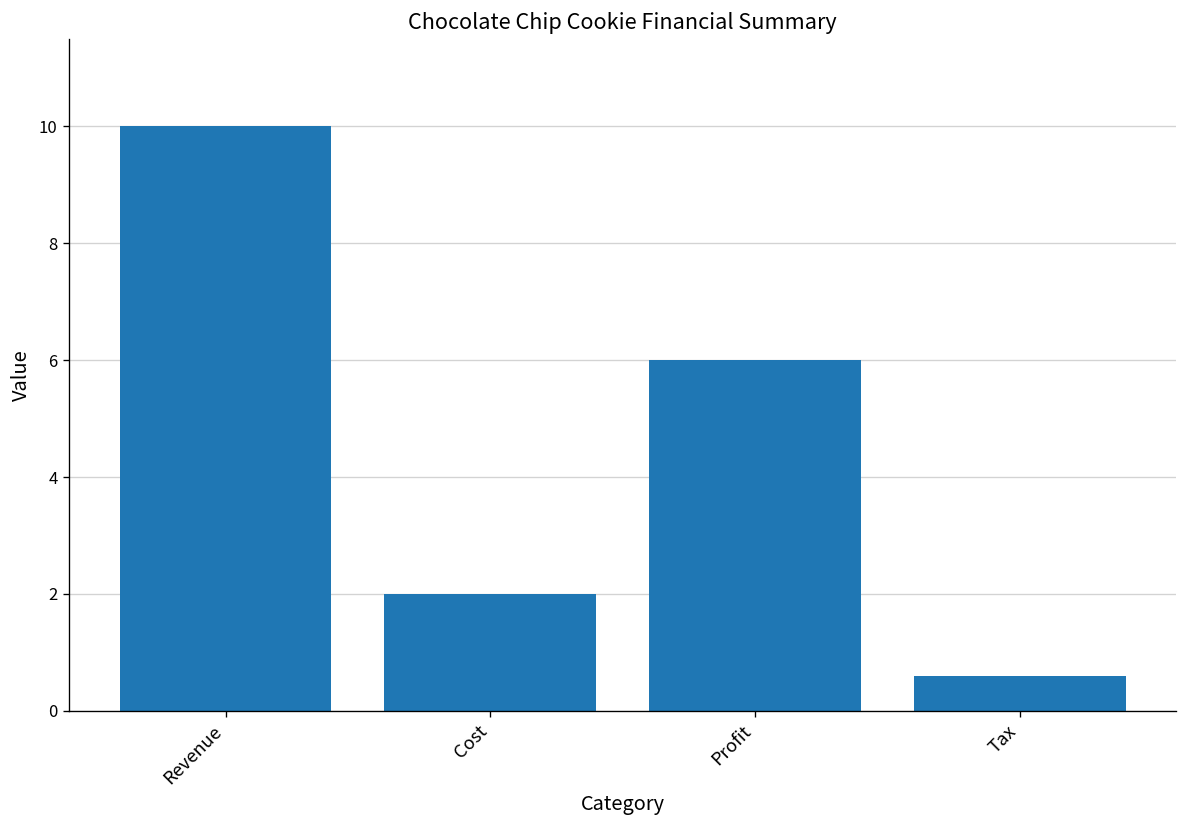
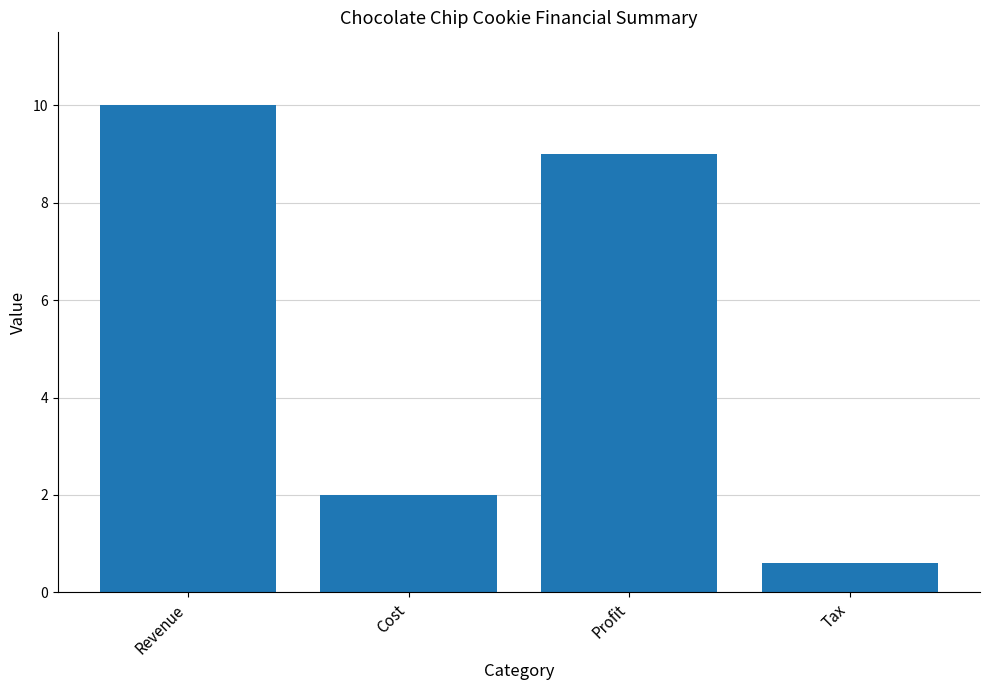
Profit: 6 -> 9
